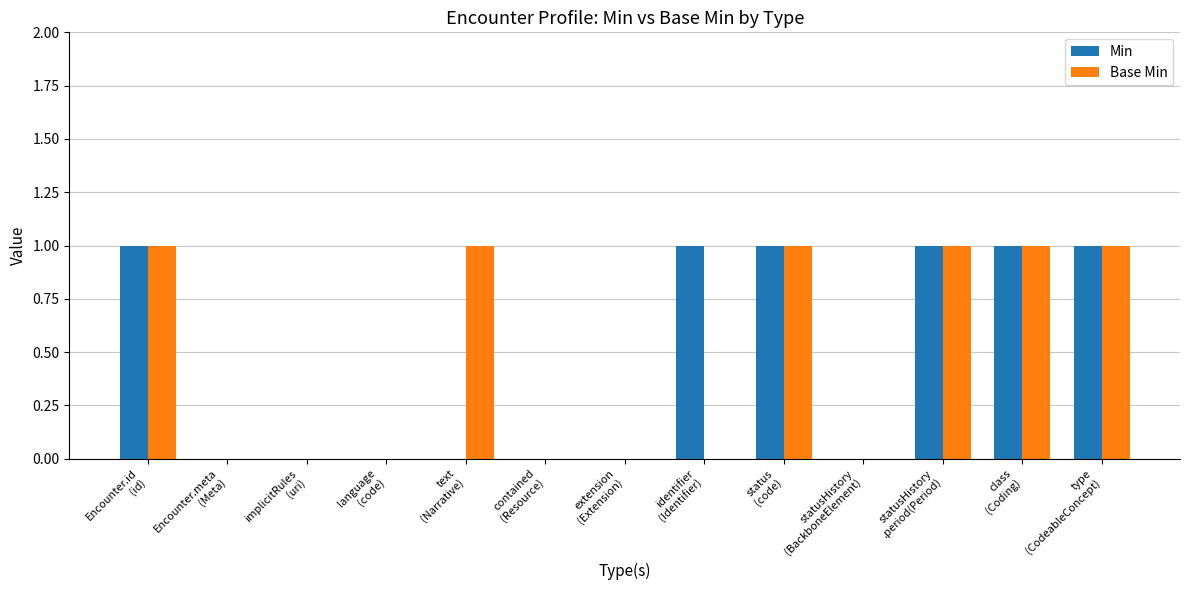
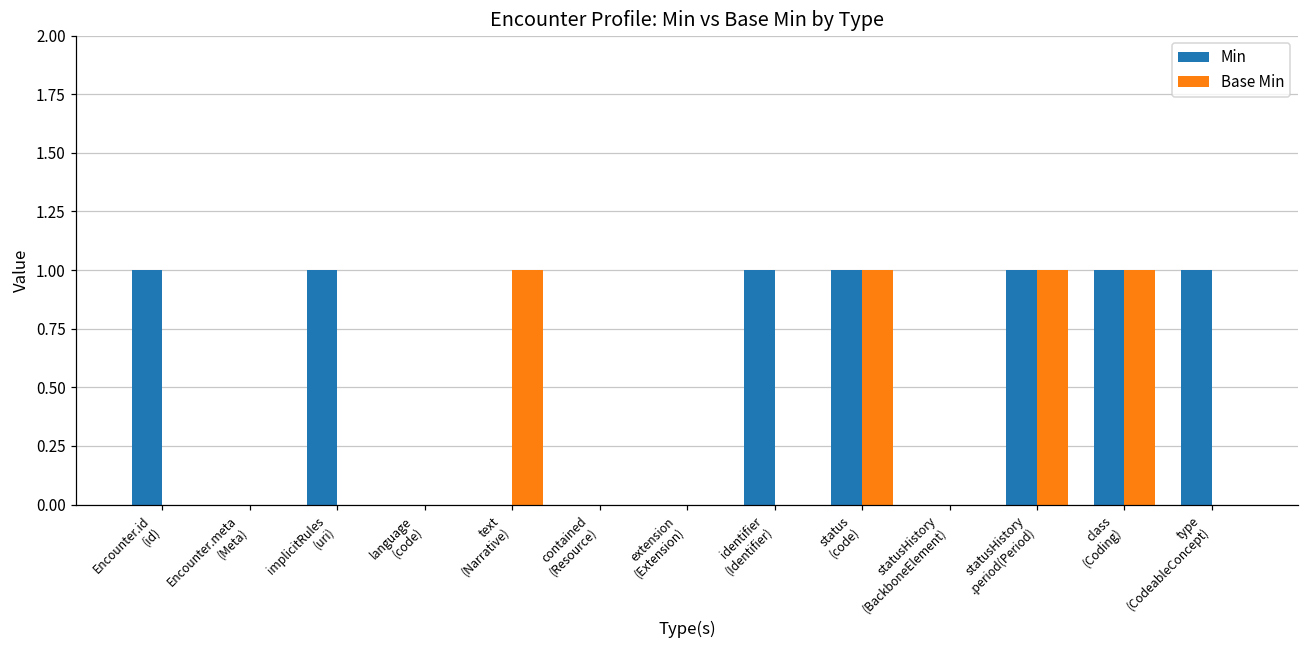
Base Min, Encounter.id (id): 1 -> 0
Min, implicitRules (uri): 0 -> 1
Base Min, type (CodeableConcept): 1 -> 0
